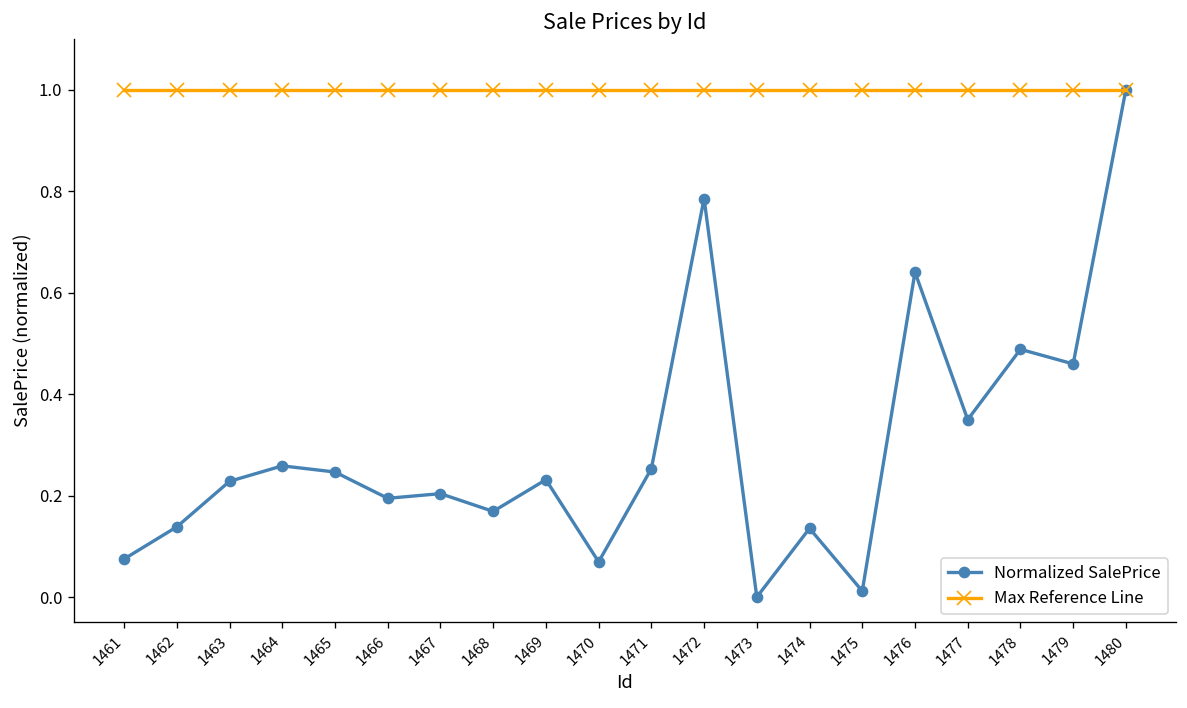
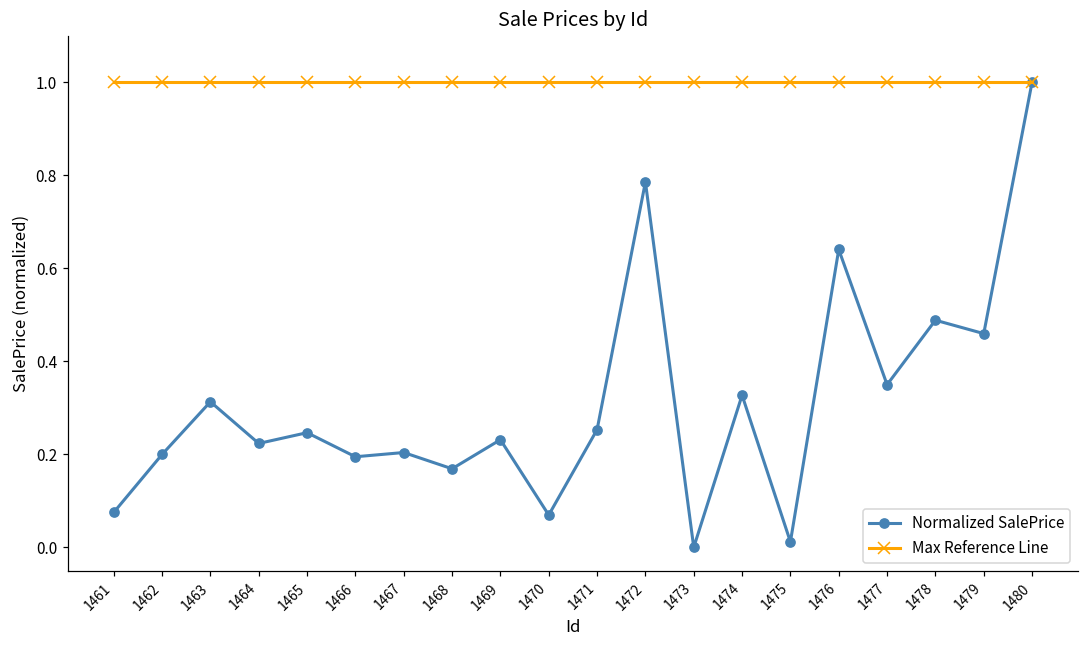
Normalized SalePrice, 1462: 0.14 -> 0.20
Normalized SalePrice, 1463: 0.23 -> 0.31
Normalized SalePrice, 1464: 0.26 -> 0.22
Normalized SalePrice, 1474: 0.14 -> 0.33
